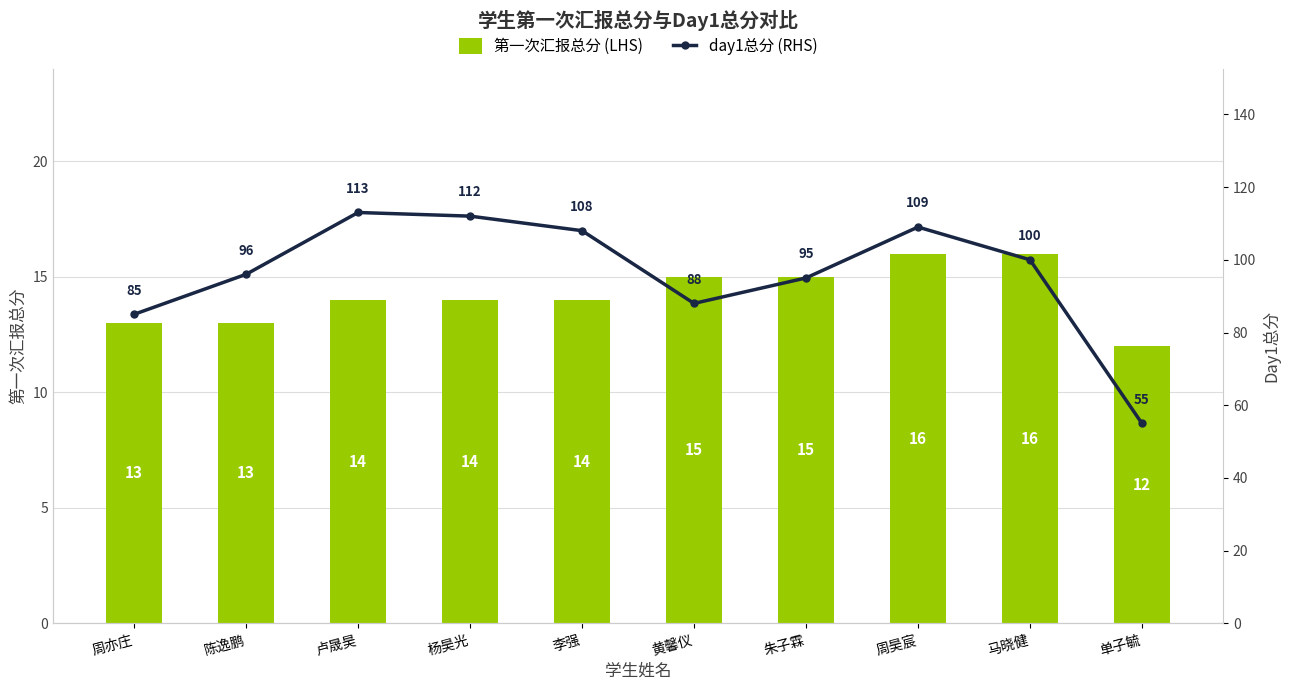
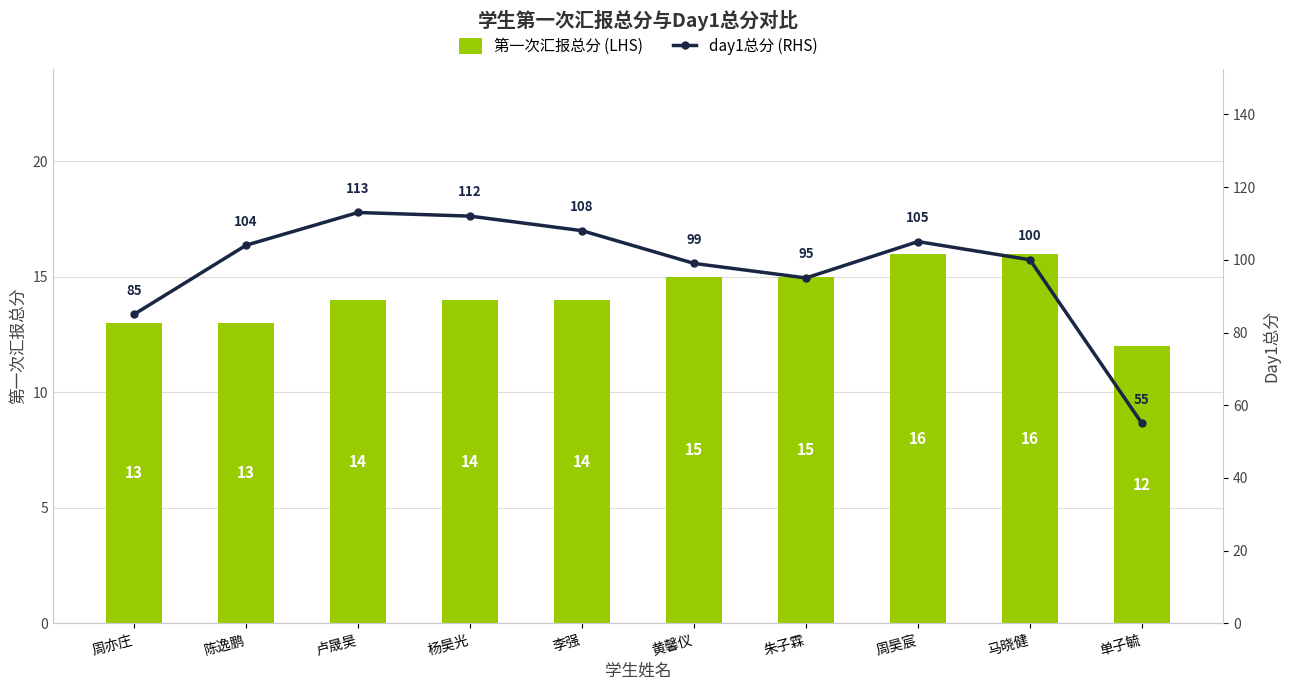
day1总分 (RHS), 陈逸鹏: 96 -> 104
day1总分 (RHS), 黄馨仪: 88 -> 99
day1总分 (RHS), 周昊宸: 109 -> 105
